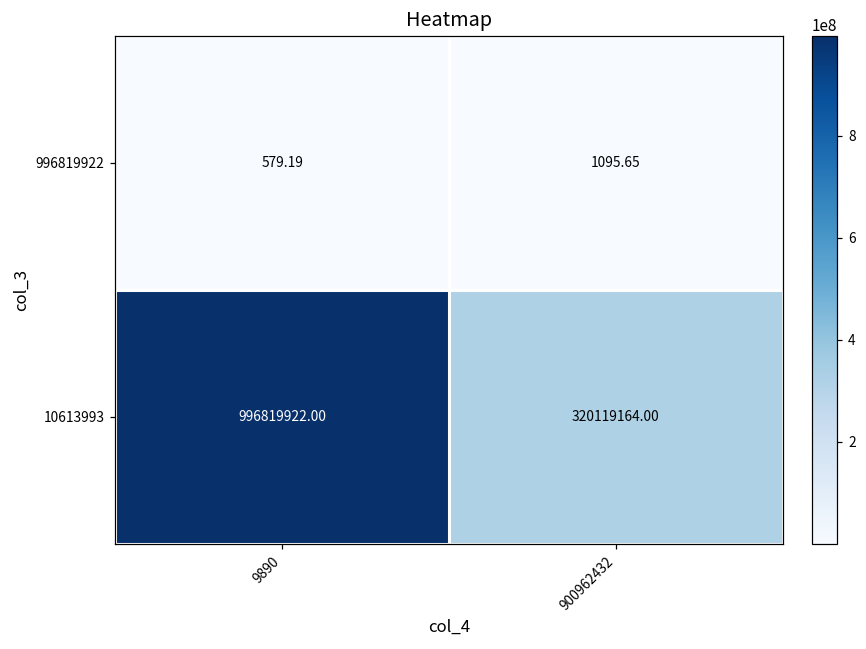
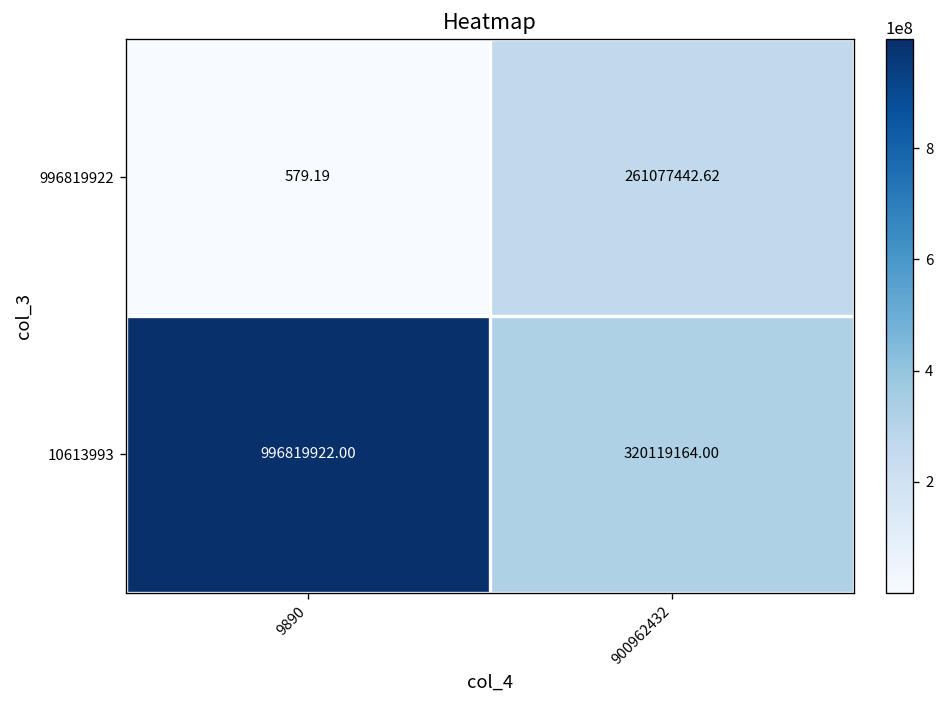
996819922, 900962432: 1095.65 -> 261077442.62
